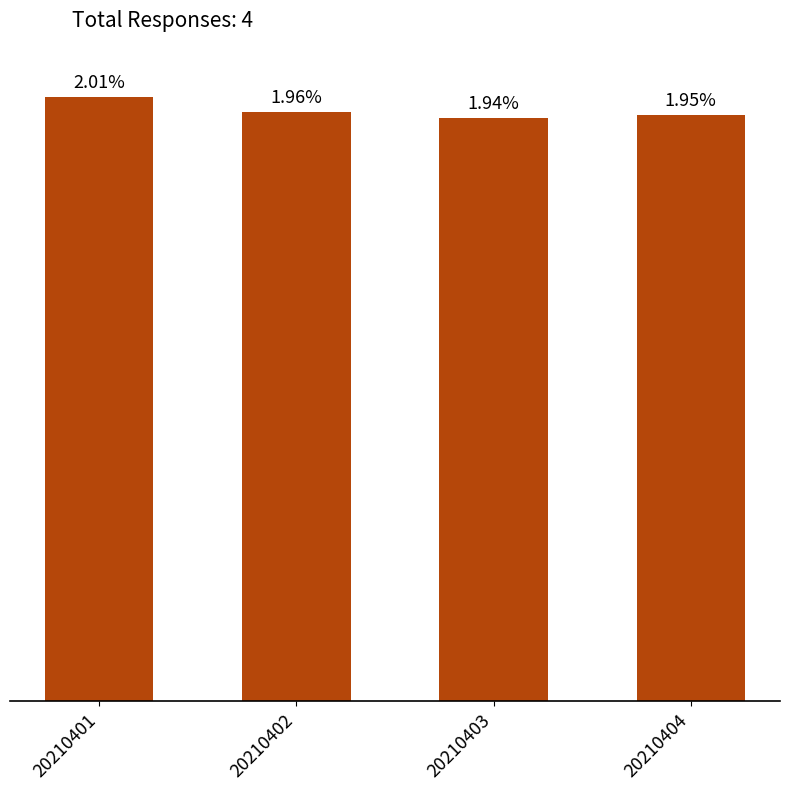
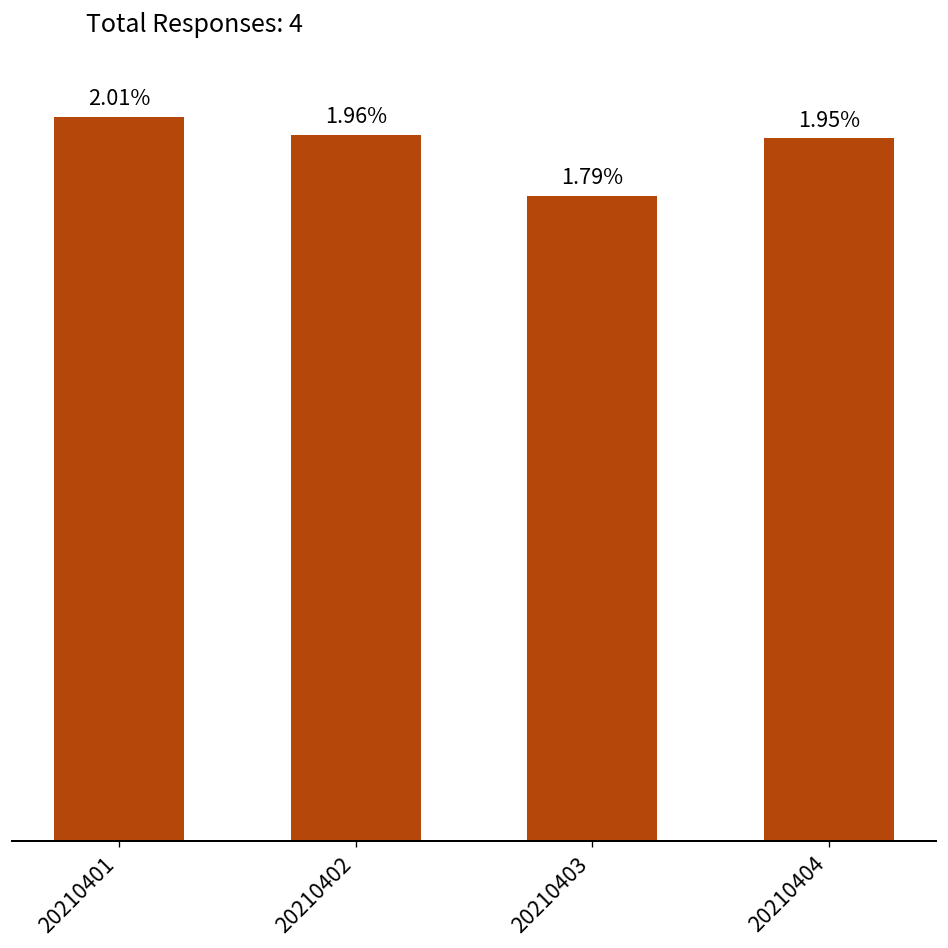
20210403: 1.94% -> 1.79%
